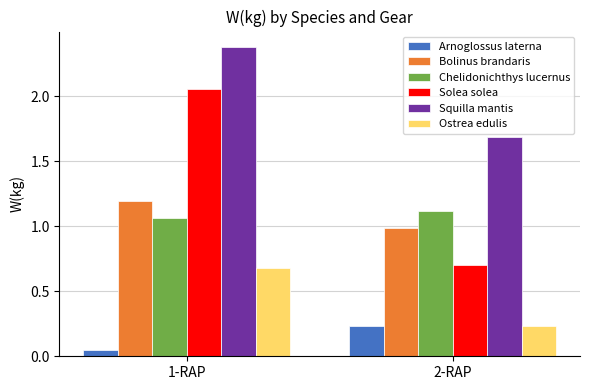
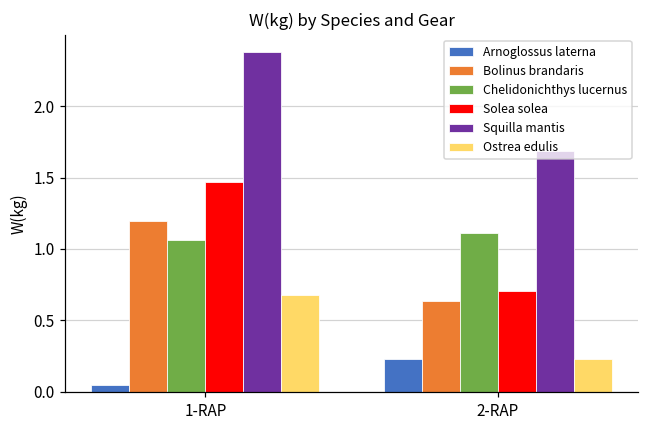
Solea solea, 1-RAP: 2.06 -> 1.47
Bolinus brandaris, 2-RAP: 0.99 -> 0.64
